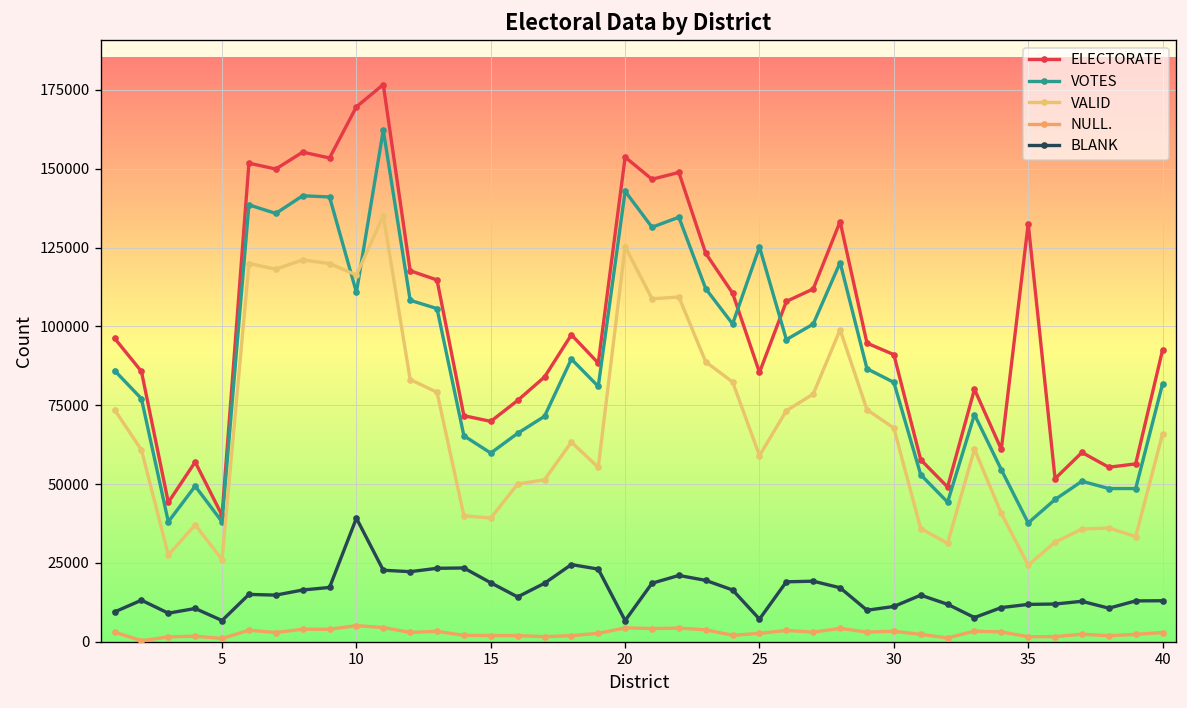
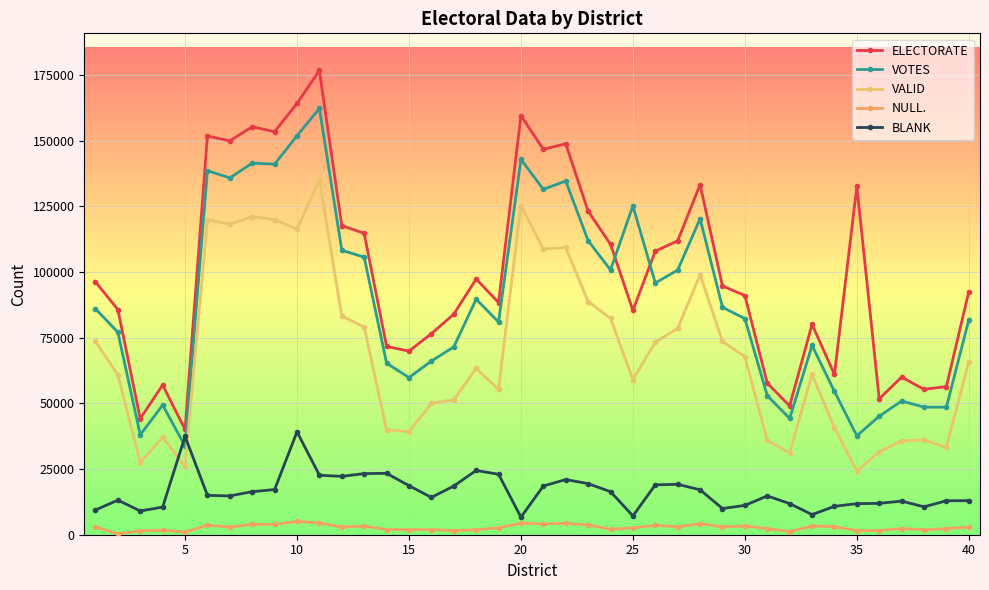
VOTES, 5: 38000 -> 34000
BLANK, 5: 7000 -> 37000
ELECTORATE, 10: 170000 -> 164000
VOTES, 10: 111000 -> 152000
ELECTORATE, 20: 154000 -> 160000
